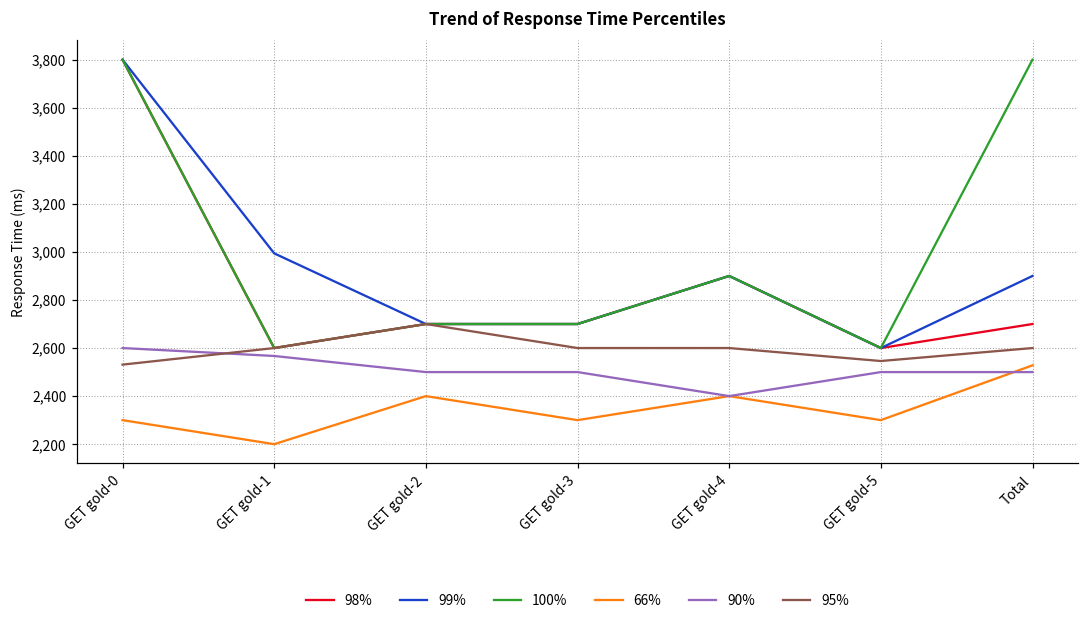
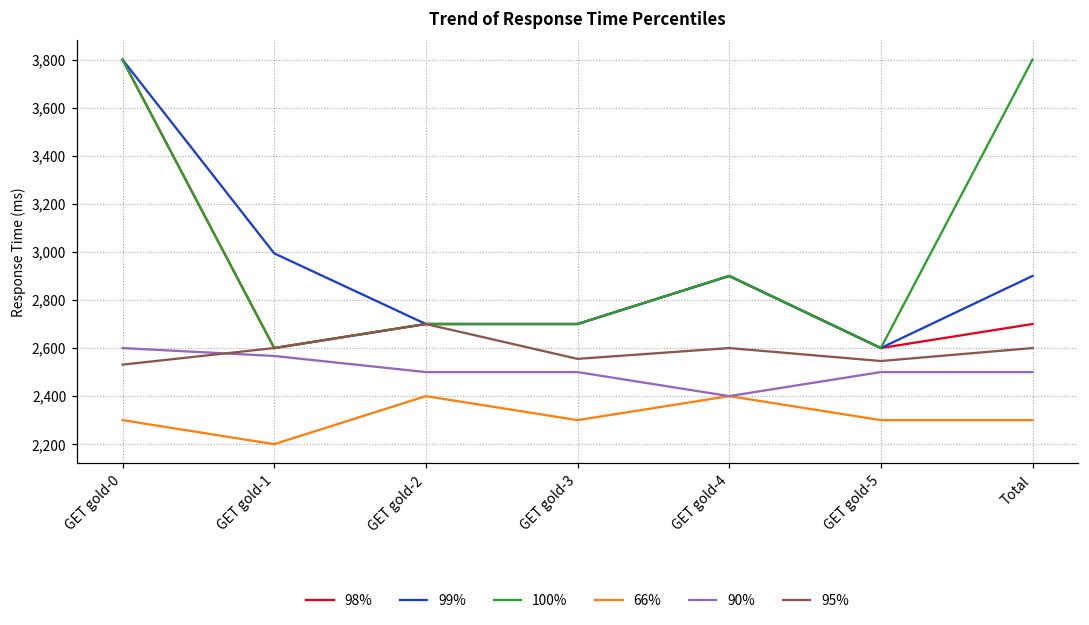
95%, GET gold-3: 2,600 -> 2,560
66%, Total: 2,530 -> 2,300
